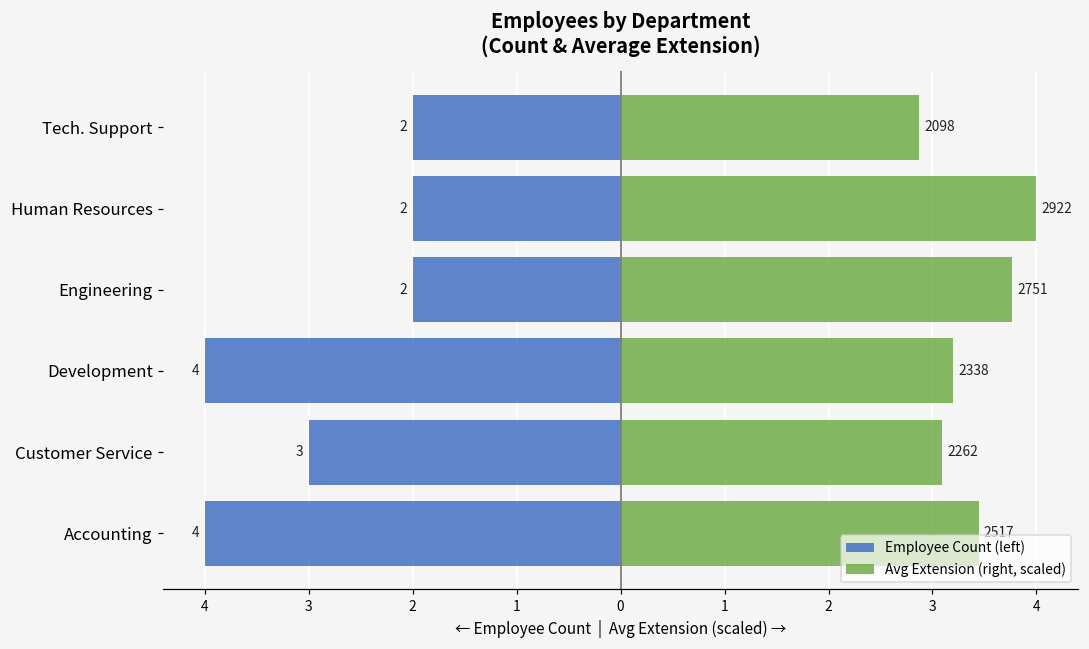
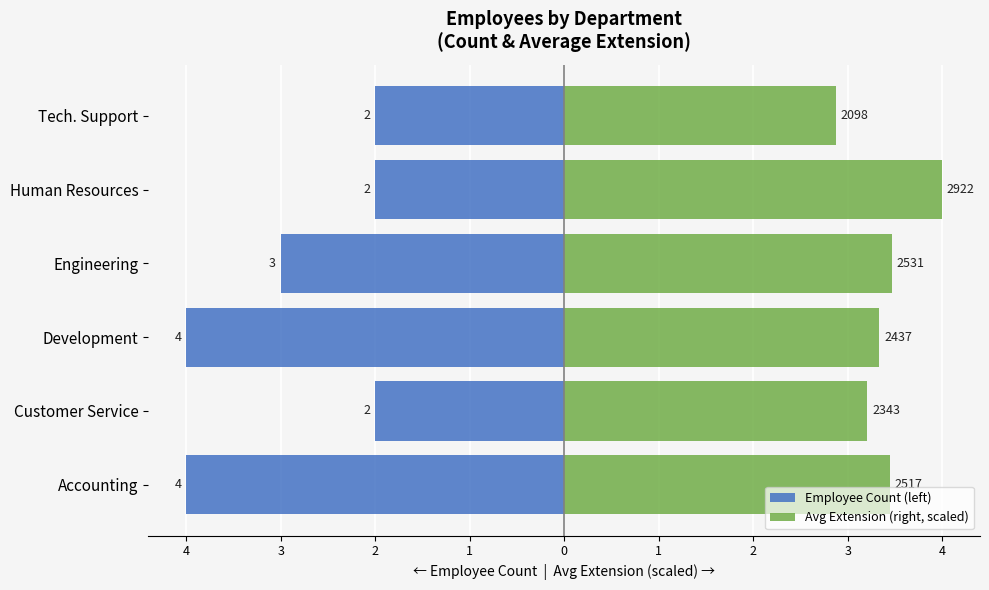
Employee Count (left), Engineering: 2 -> 3
Avg Extension (right, scaled), Engineering: 2751 -> 2531
Avg Extension (right, scaled), Development: 2338 -> 2437
Employee Count (left), Customer Service: 3 -> 2
Avg Extension (right, scaled), Customer Service: 2262 -> 2343
